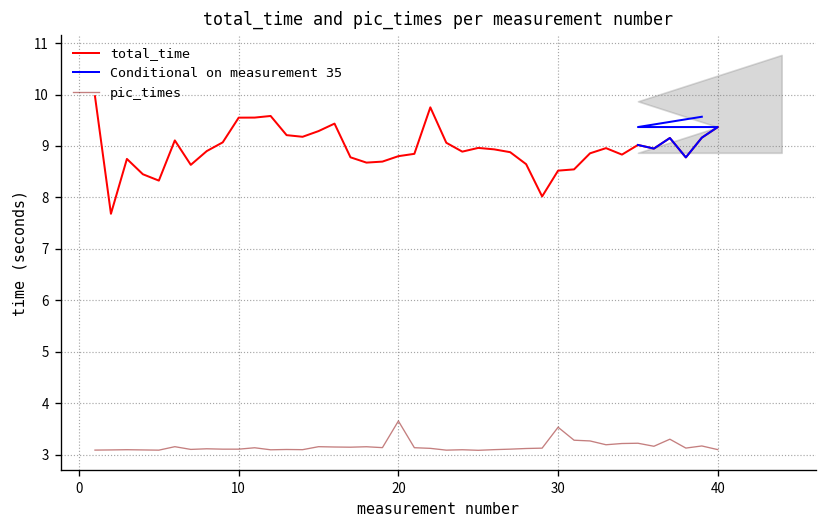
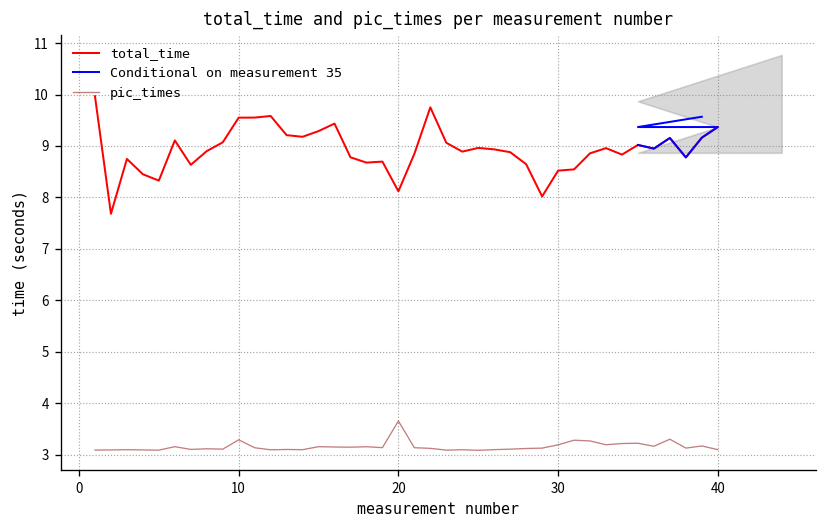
pic_times, 10: 3.1 -> 3.3
total_time, 20: 8.8 -> 8.1
pic_times, 30: 3.5 -> 3.2
